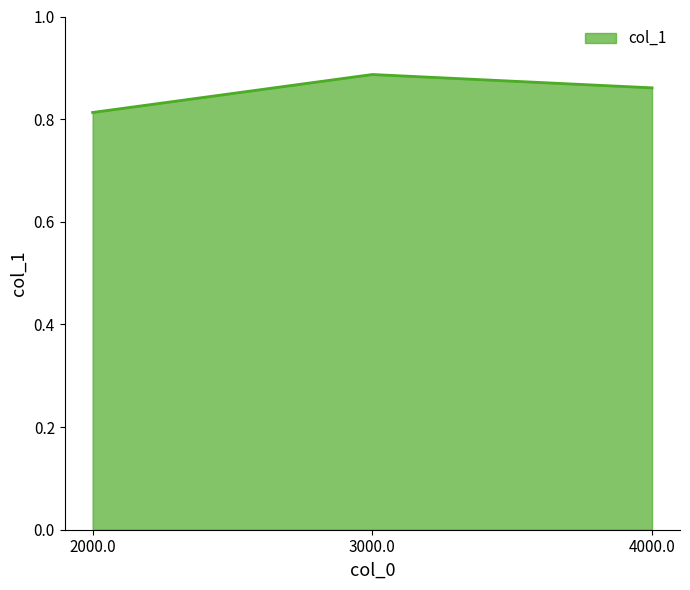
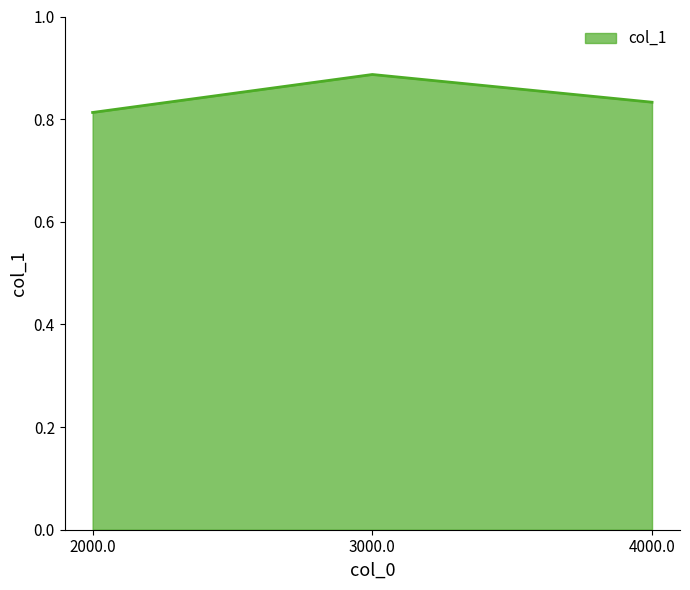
4000.0: 0.86 -> 0.83
